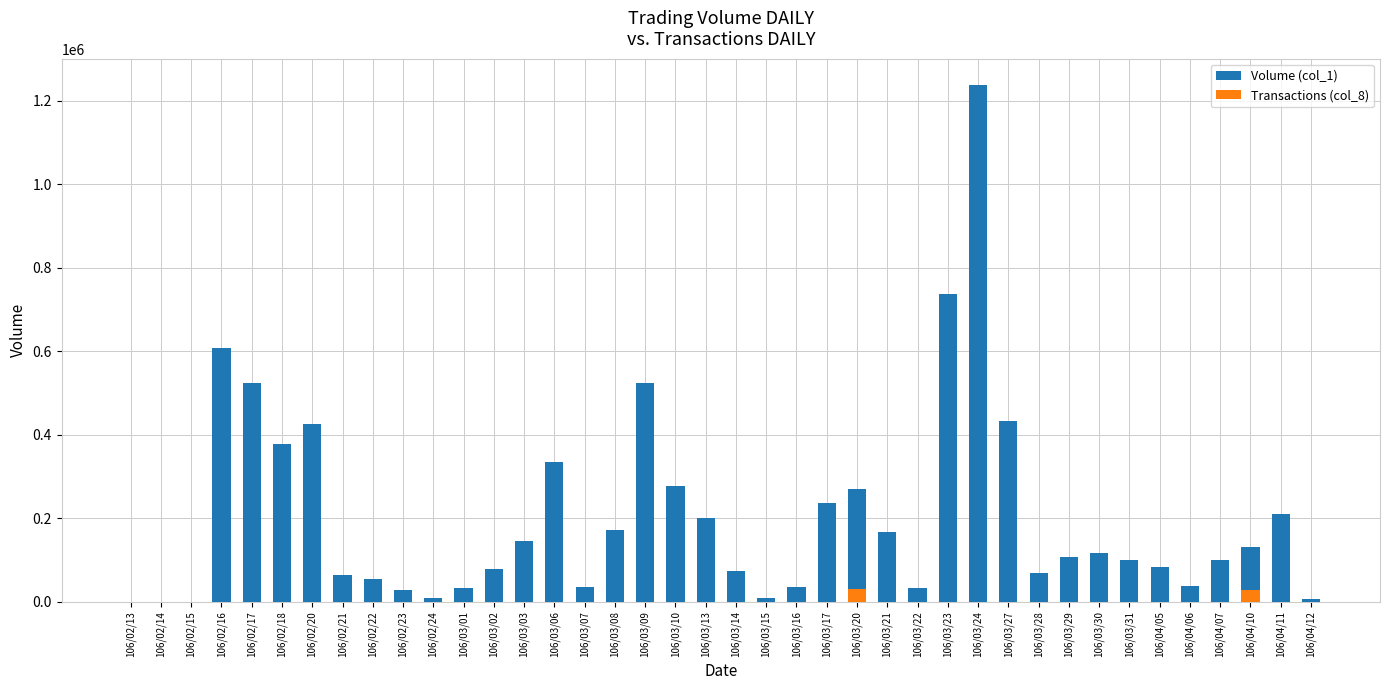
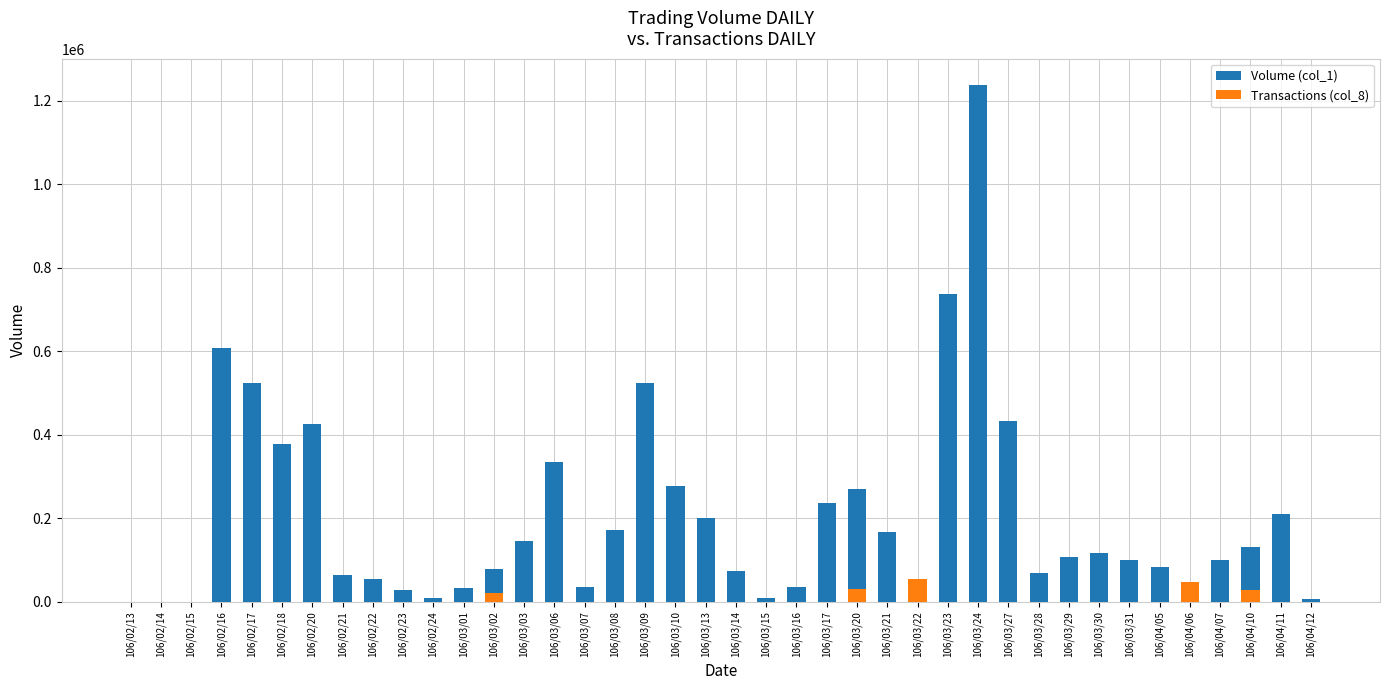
Transactions (col_8), 106/03/02: 0 -> 20000
Transactions (col_8), 106/03/22: 0 -> 60000
Transactions (col_8), 106/04/06: 0 -> 50000
